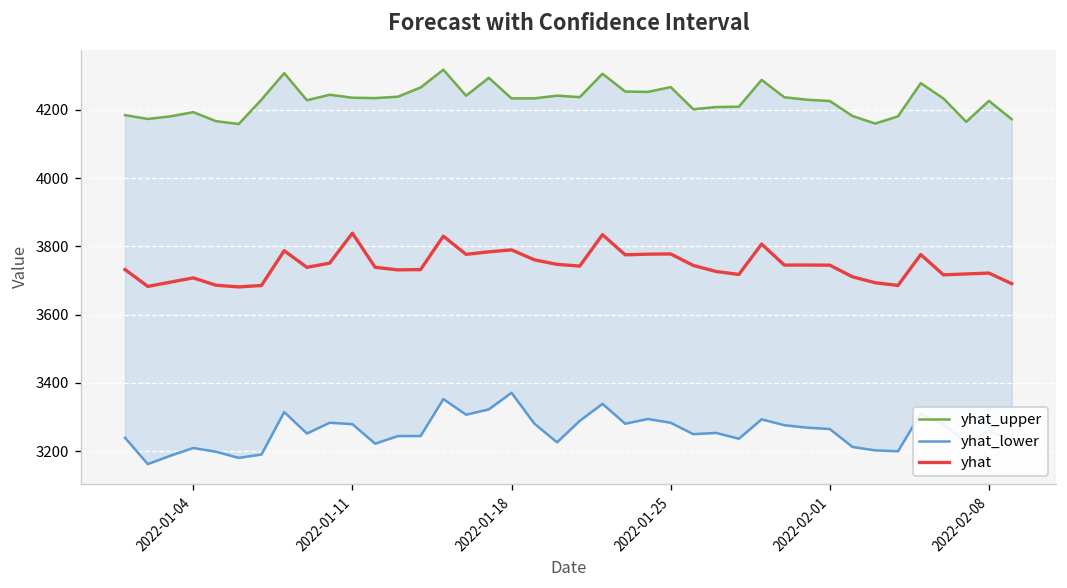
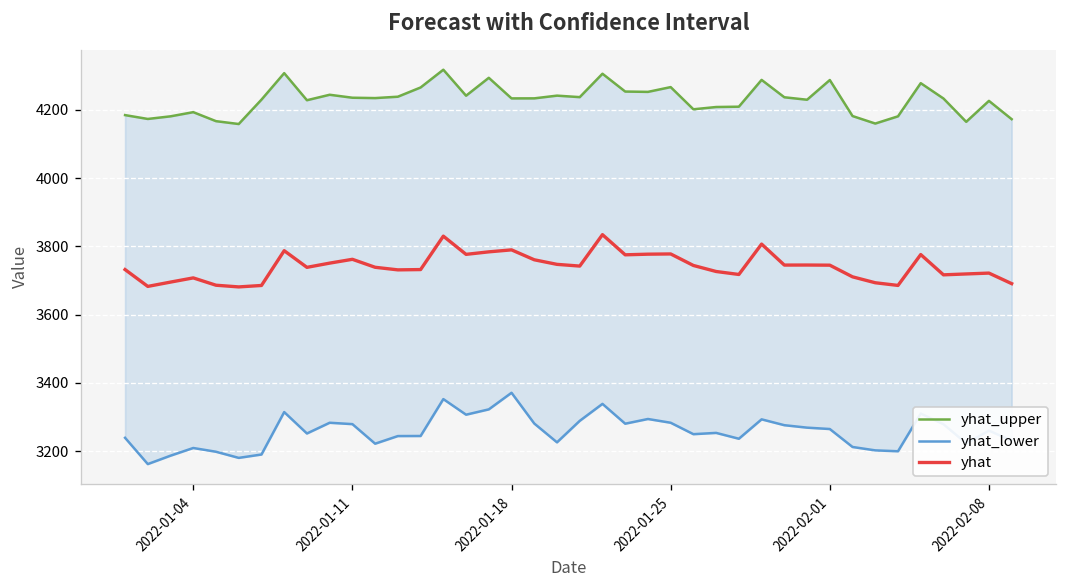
yhat, 2022-01-11: 3840 -> 3760
yhat_upper, 2022-02-01: 4230 -> 4290
